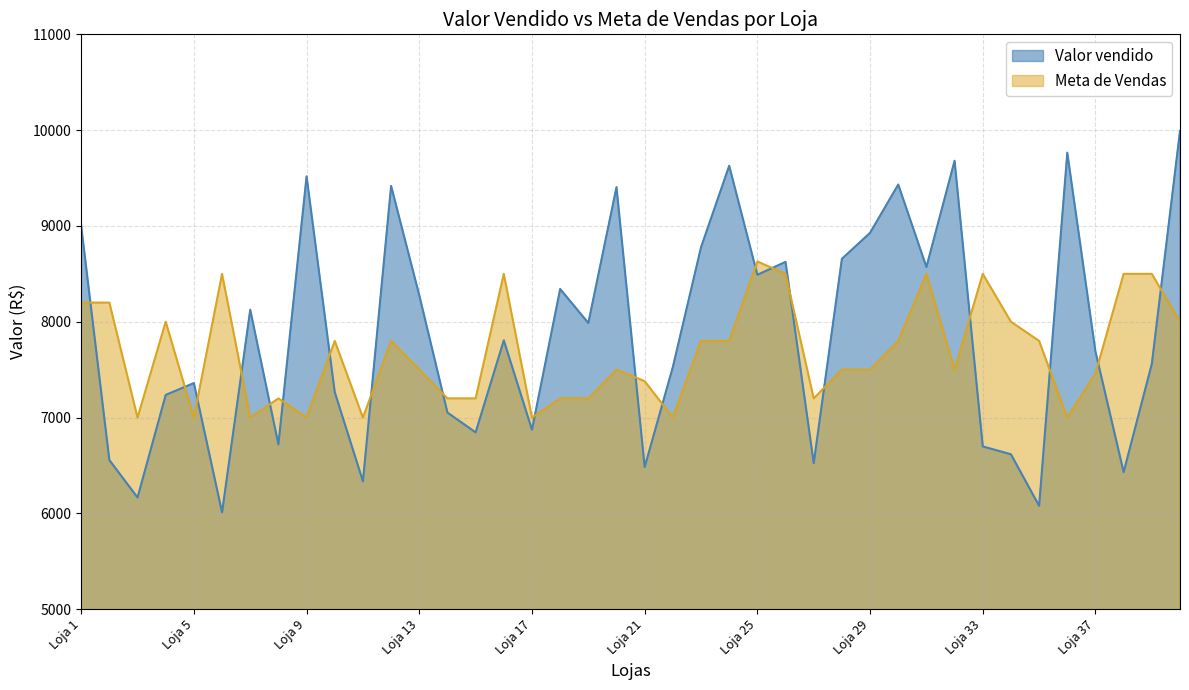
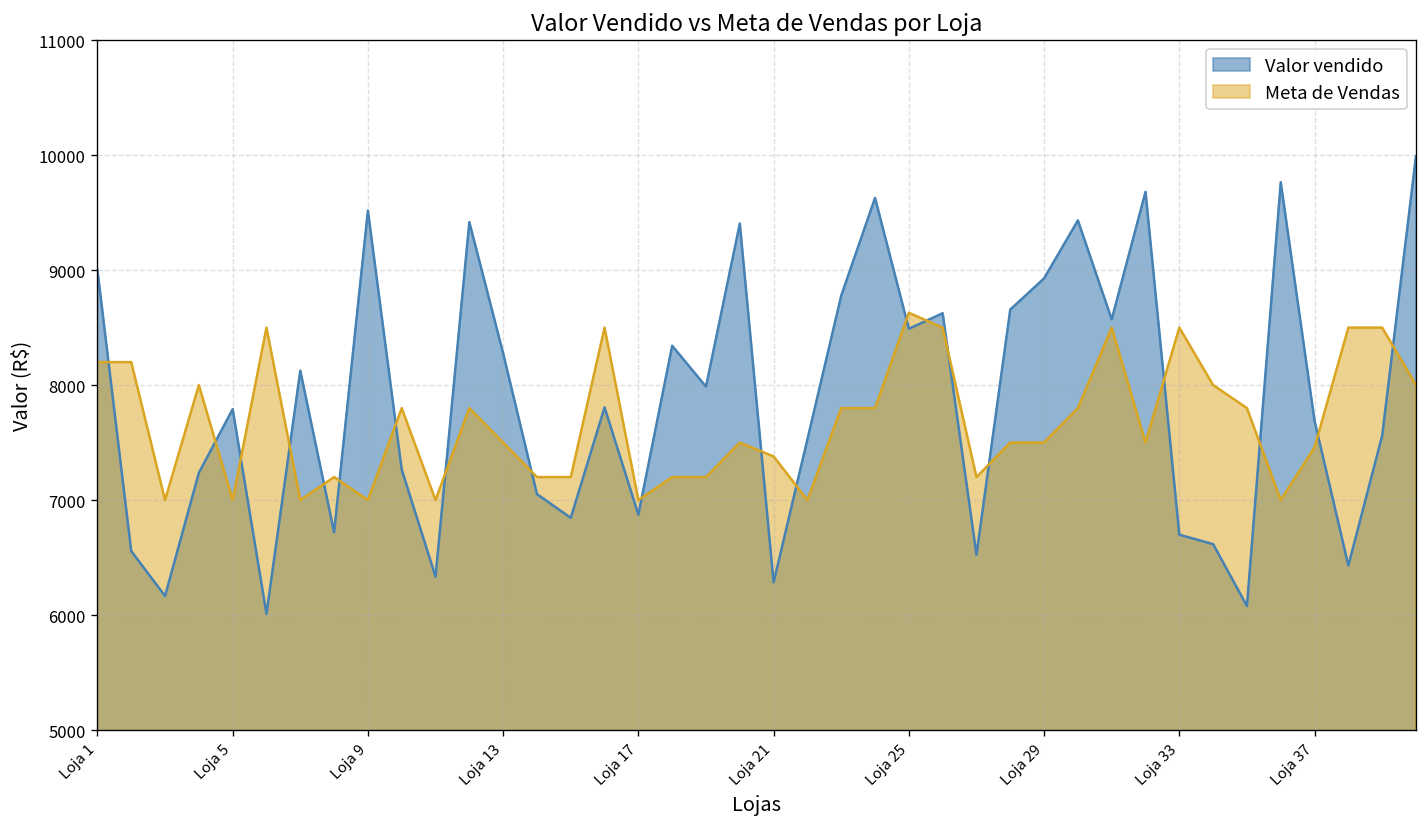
Valor vendido, Loja 5: 7400 -> 7800
Valor vendido, Loja 21: 6500 -> 6300
